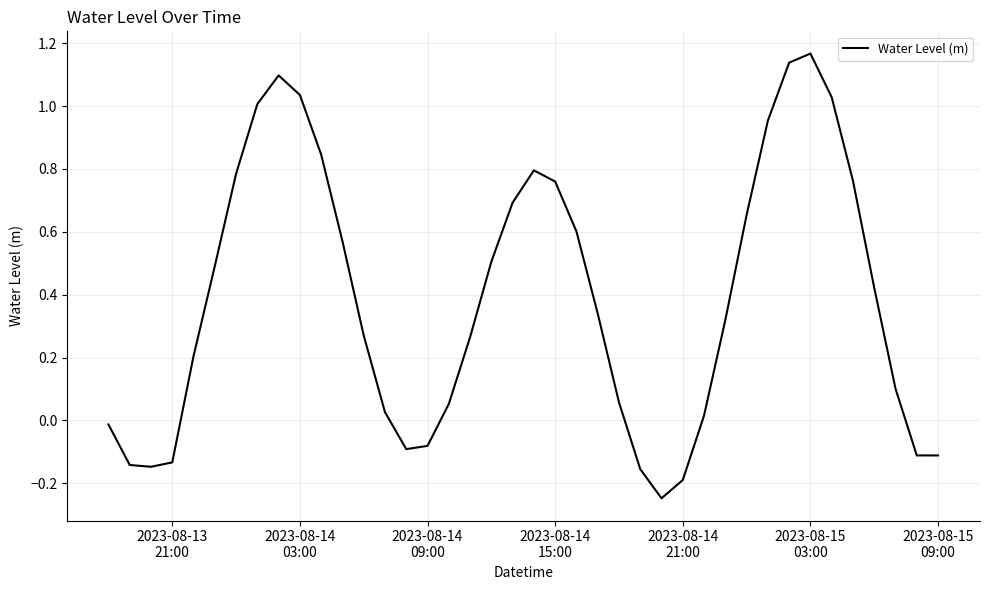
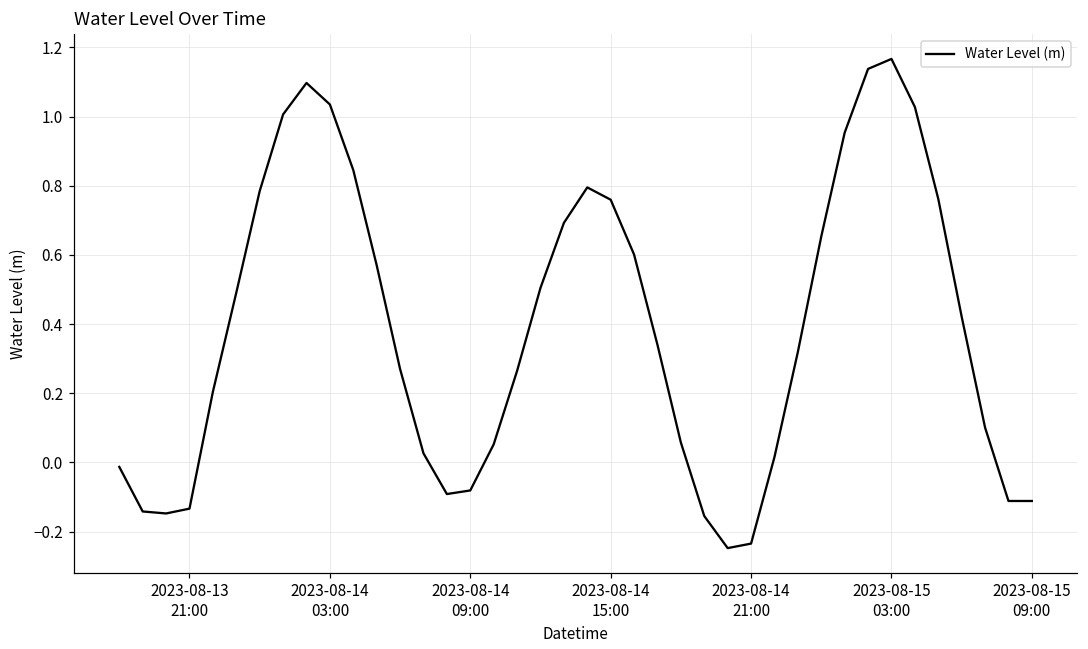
2023-08-14 21:00: -0.19 -> -0.23
